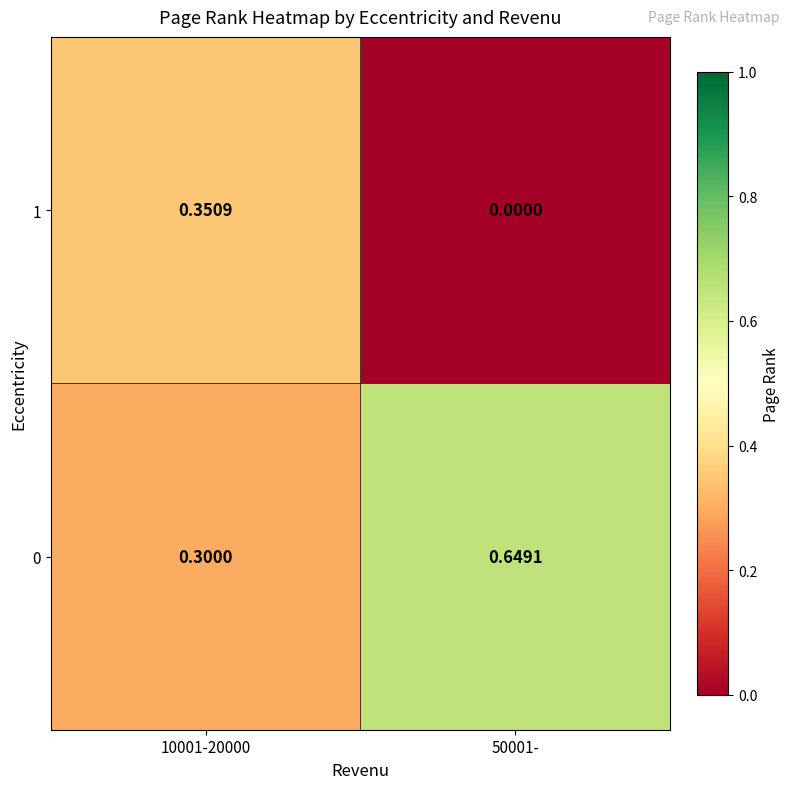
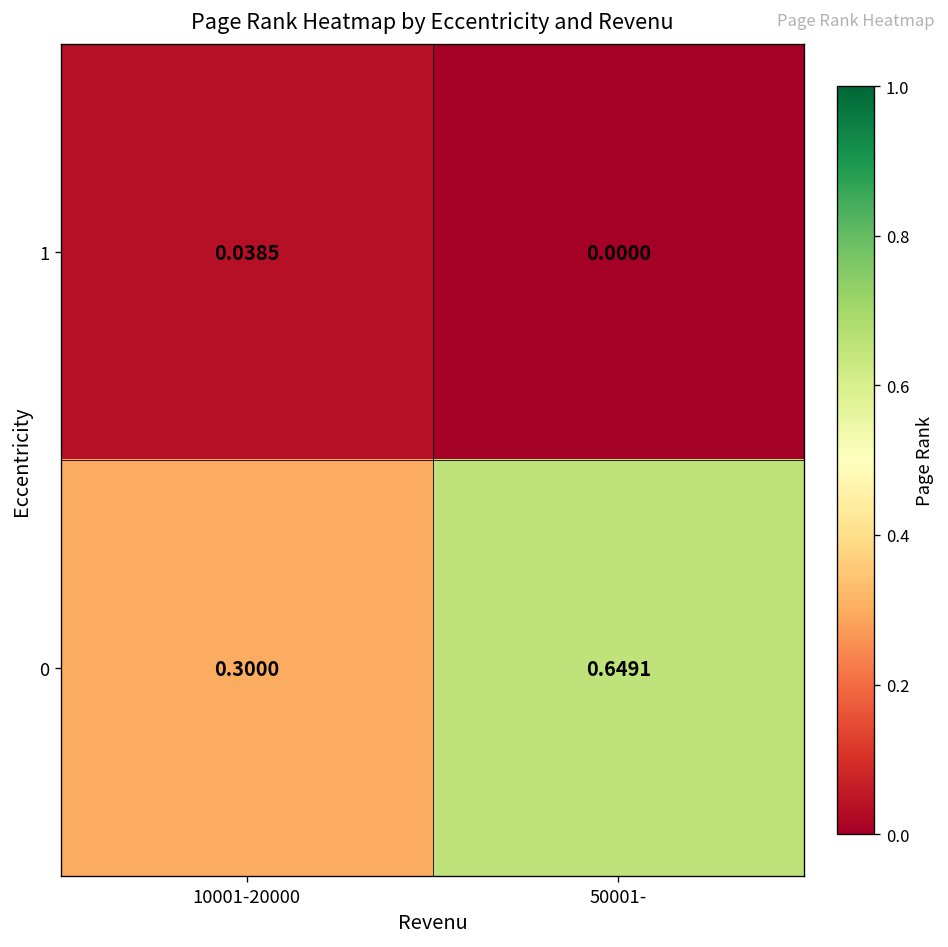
1, 10001-20000: 0.3509 -> 0.0385
